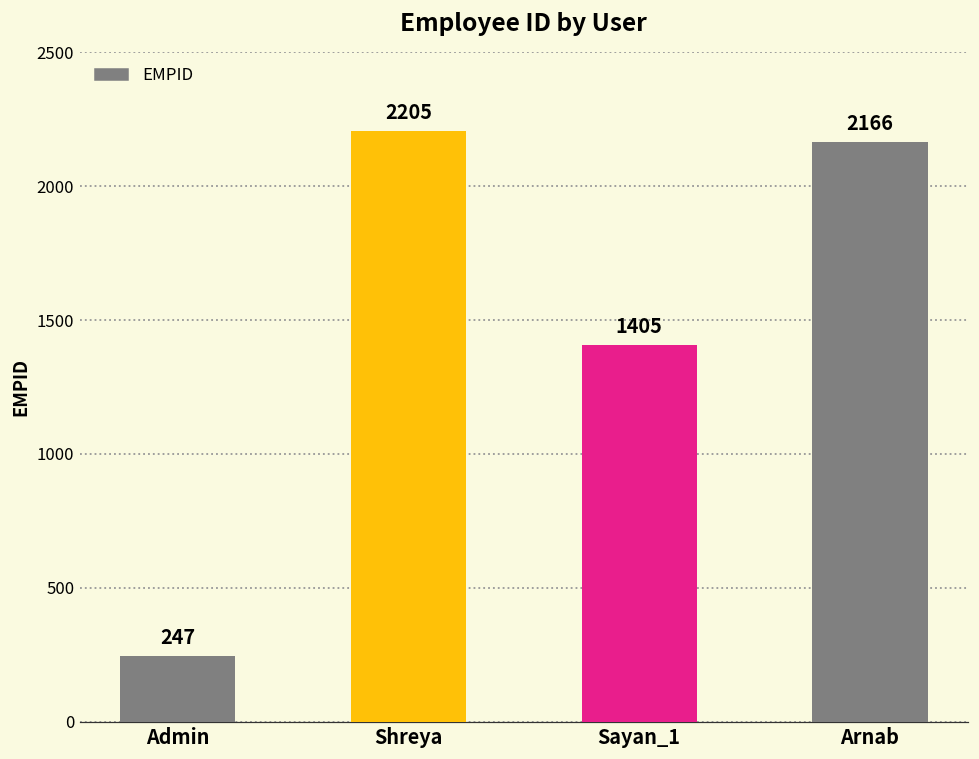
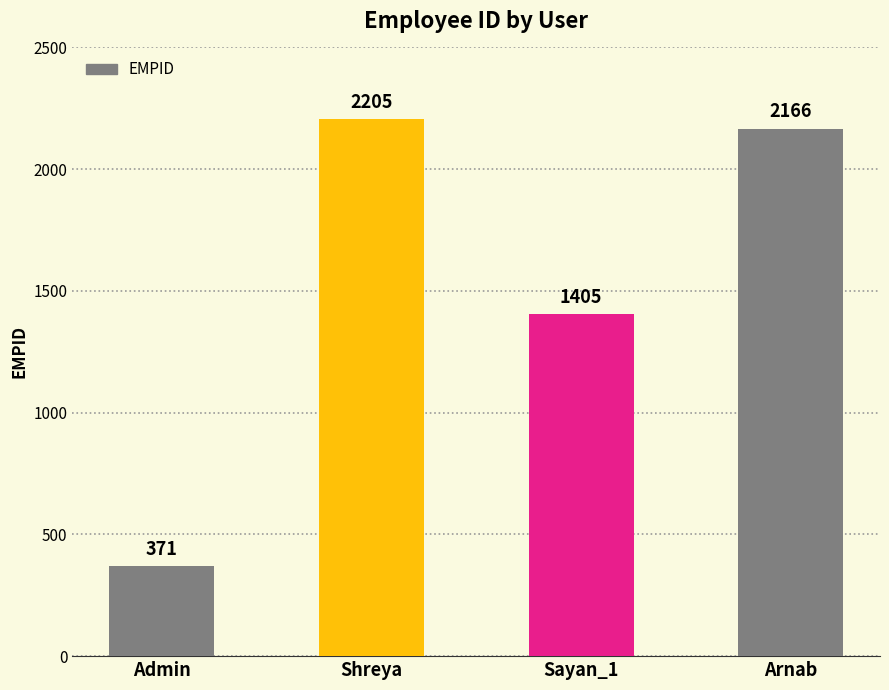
Admin: 247 -> 371
